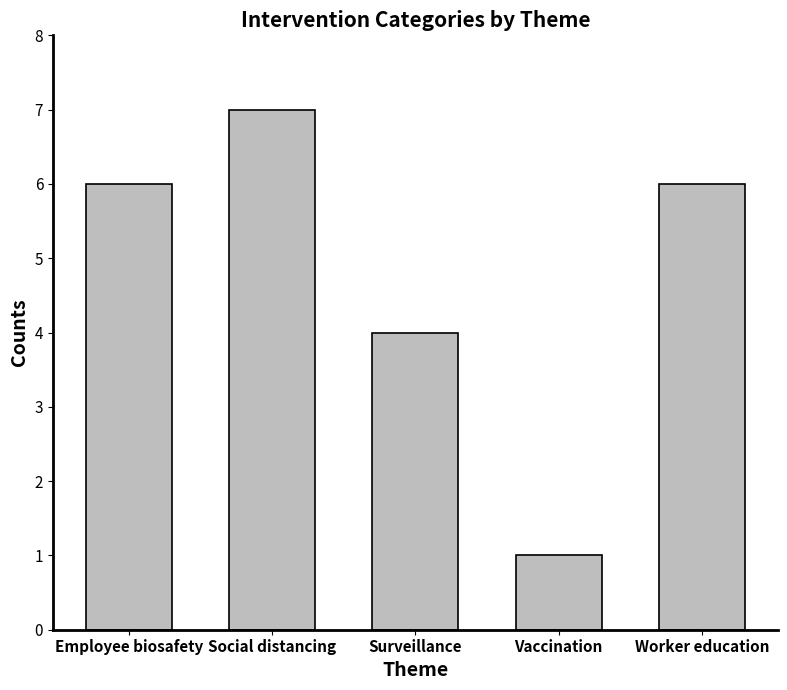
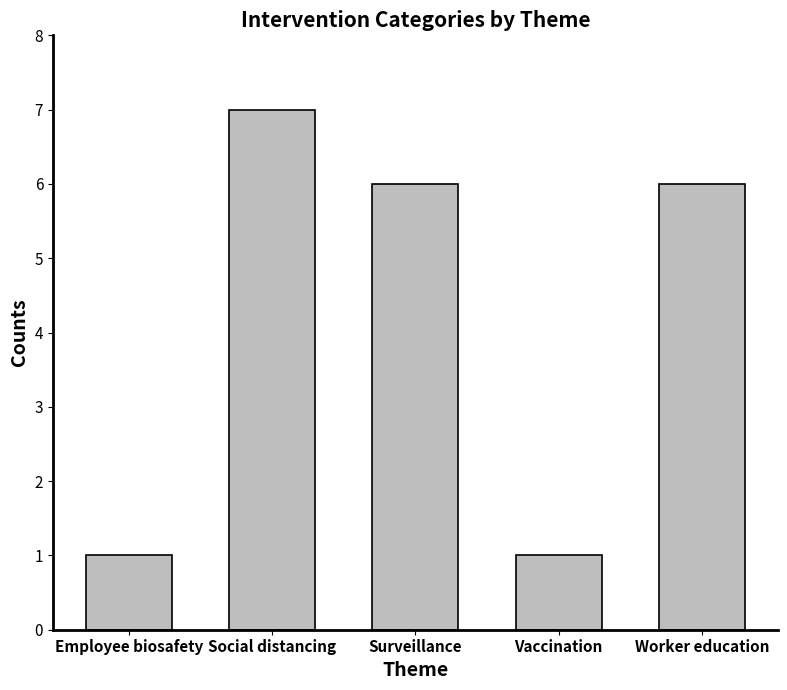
Employee biosafety: 6 -> 1
Surveillance: 4 -> 6
